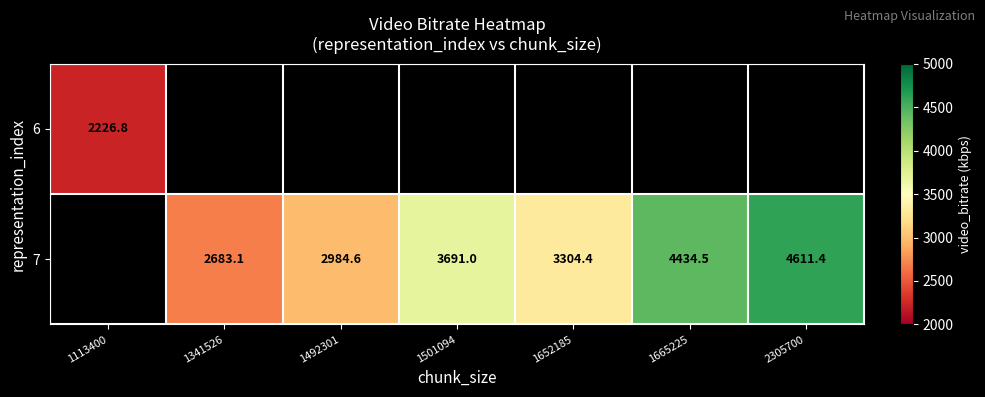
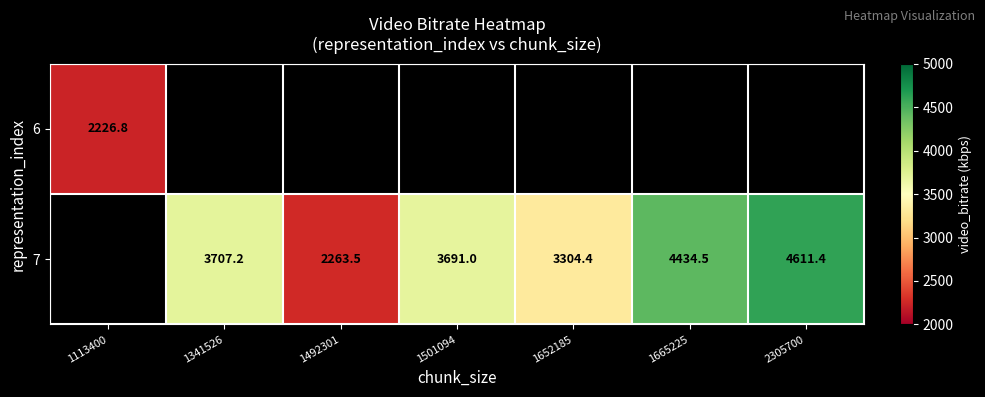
7, 1341526: 2683.1 -> 3707.2
7, 1492301: 2984.6 -> 2263.5
